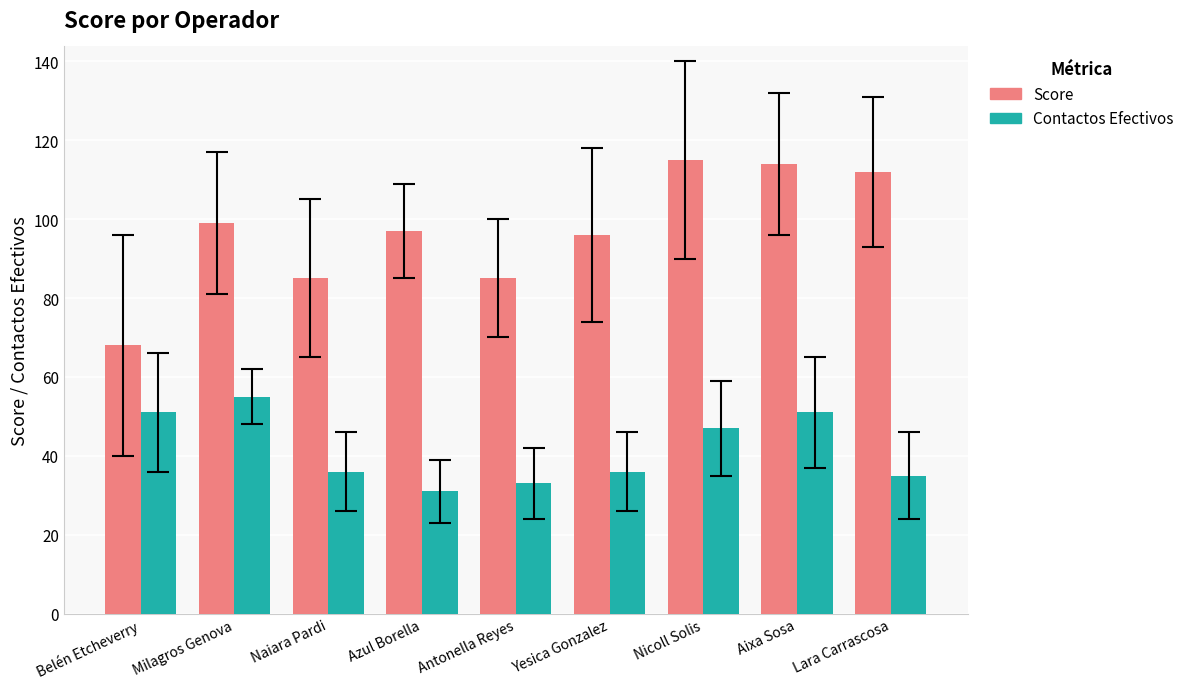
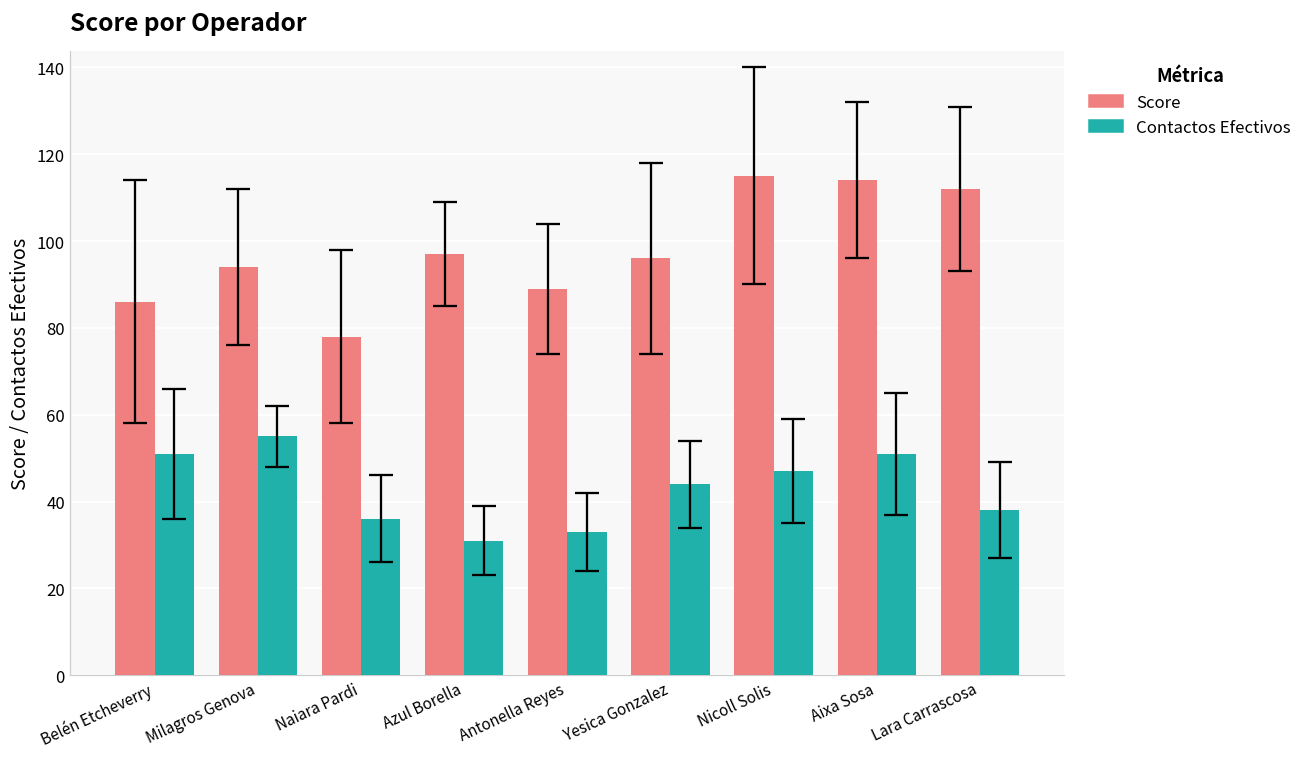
Score, Belén Etcheverry: 68 -> 86
Score, Milagros Genova: 99 -> 94
Score, Naiara Pardi: 85 -> 78
Score, Antonella Reyes: 85 -> 89
Contactos Efectivos, Yesica Gonzalez: 36 -> 44
Contactos Efectivos, Lara Carrascosa: 35 -> 38
